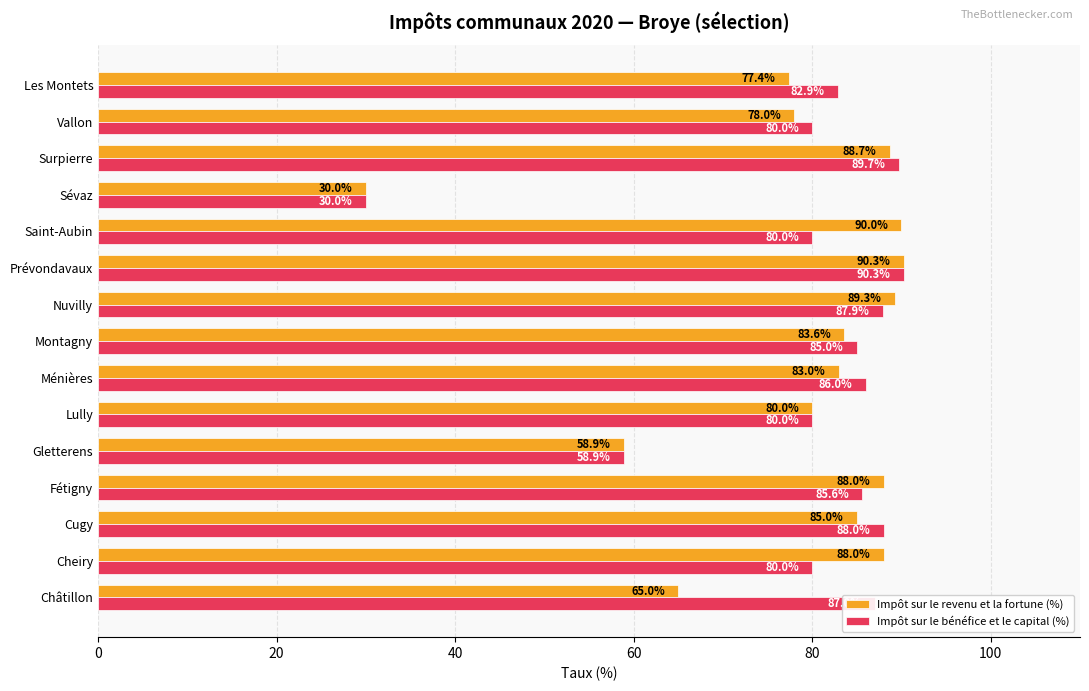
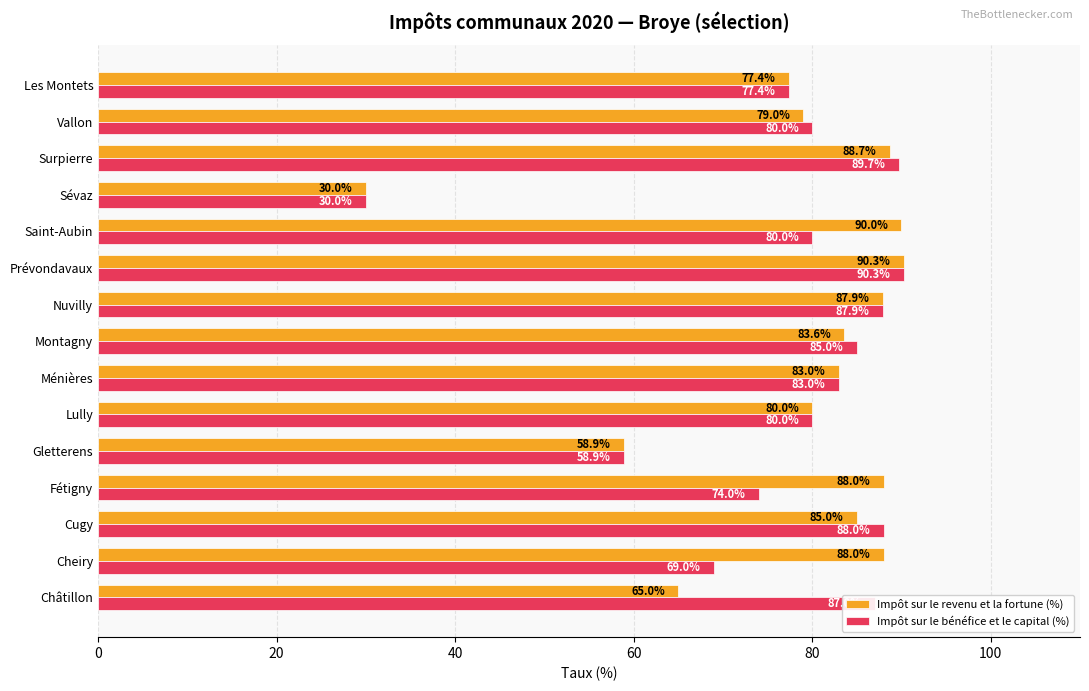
Impôt sur le bénéfice et le capital (%), Les Montets: 82.9% -> 77.4%
Impôt sur le revenu et la fortune (%), Vallon: 78.0% -> 79.0%
Impôt sur le revenu et la fortune (%), Nuvilly: 89.3% -> 87.9%
Impôt sur le bénéfice et le capital (%), Ménières: 86.0% -> 83.0%
Impôt sur le bénéfice et le capital (%), Fétigny: 85.6% -> 74.0%
Impôt sur le bénéfice et le capital (%), Cheiry: 80.0% -> 69.0%
